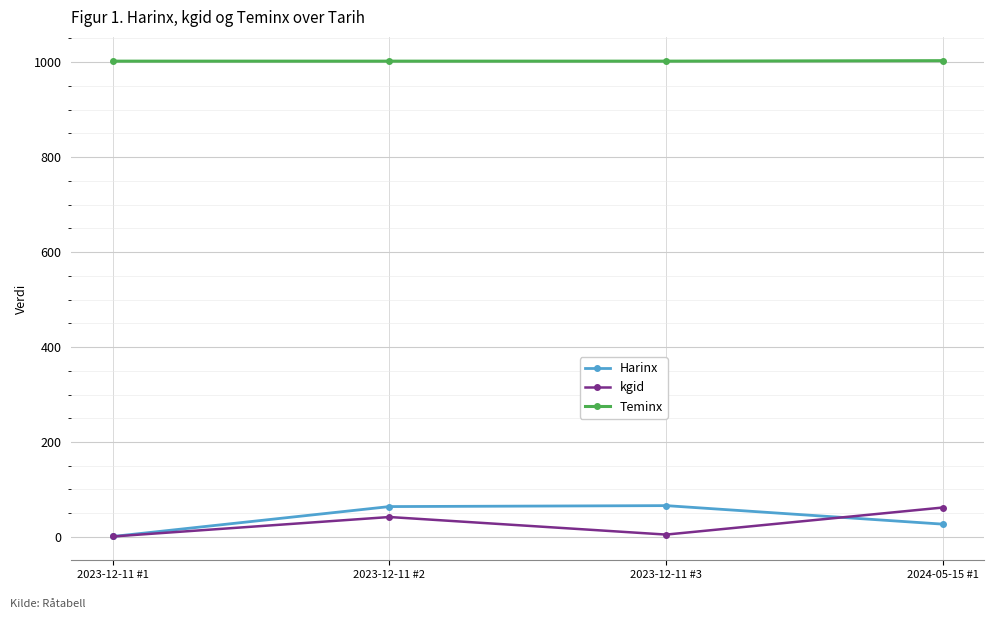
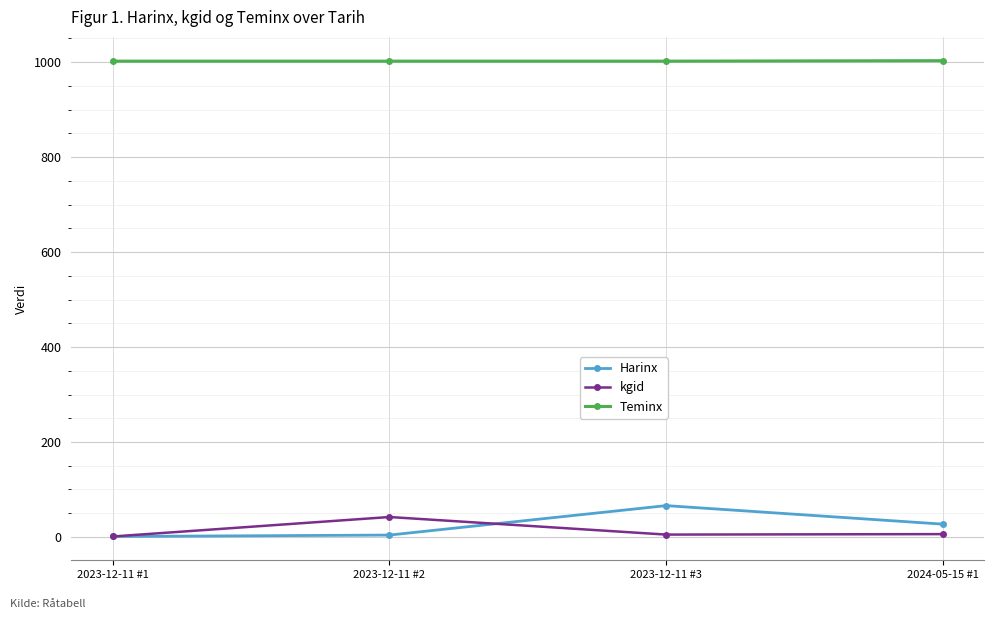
Harinx, 2023-12-11 #2: 60 -> 0
kgid, 2024-05-15 #1: 60 -> 10
